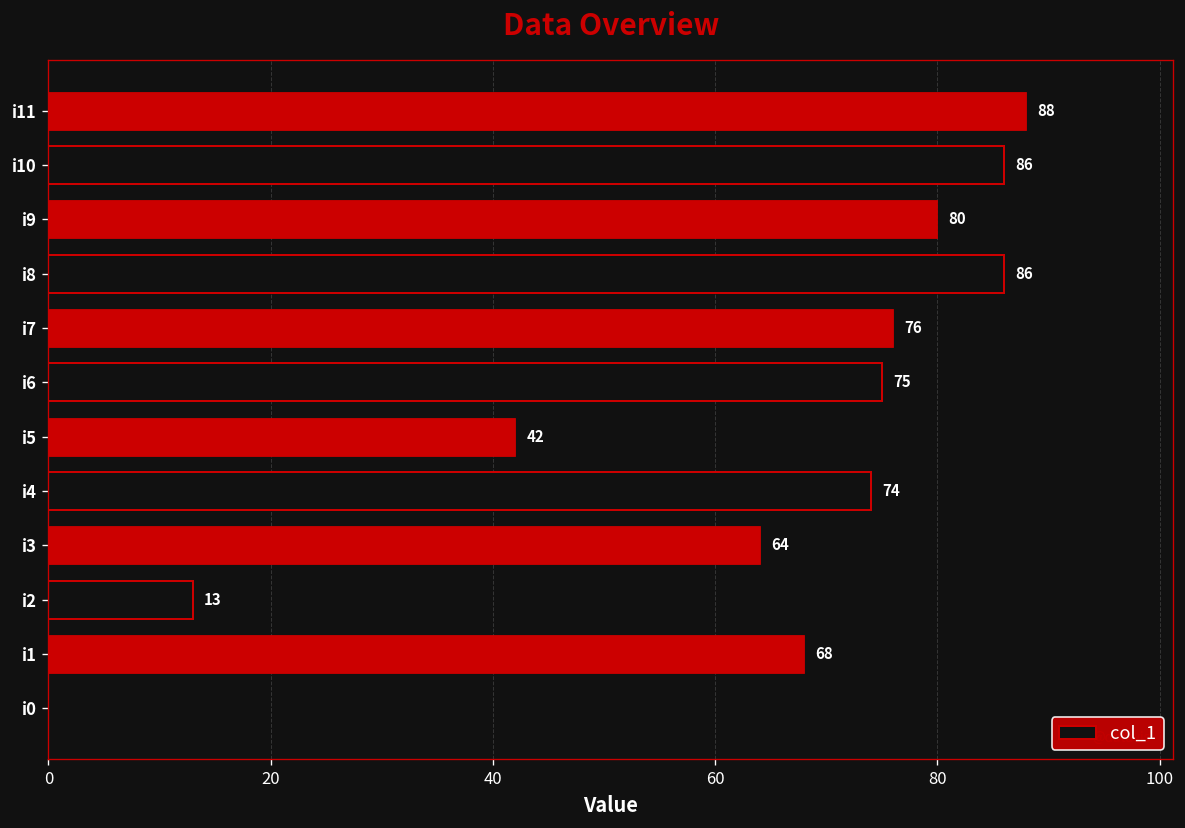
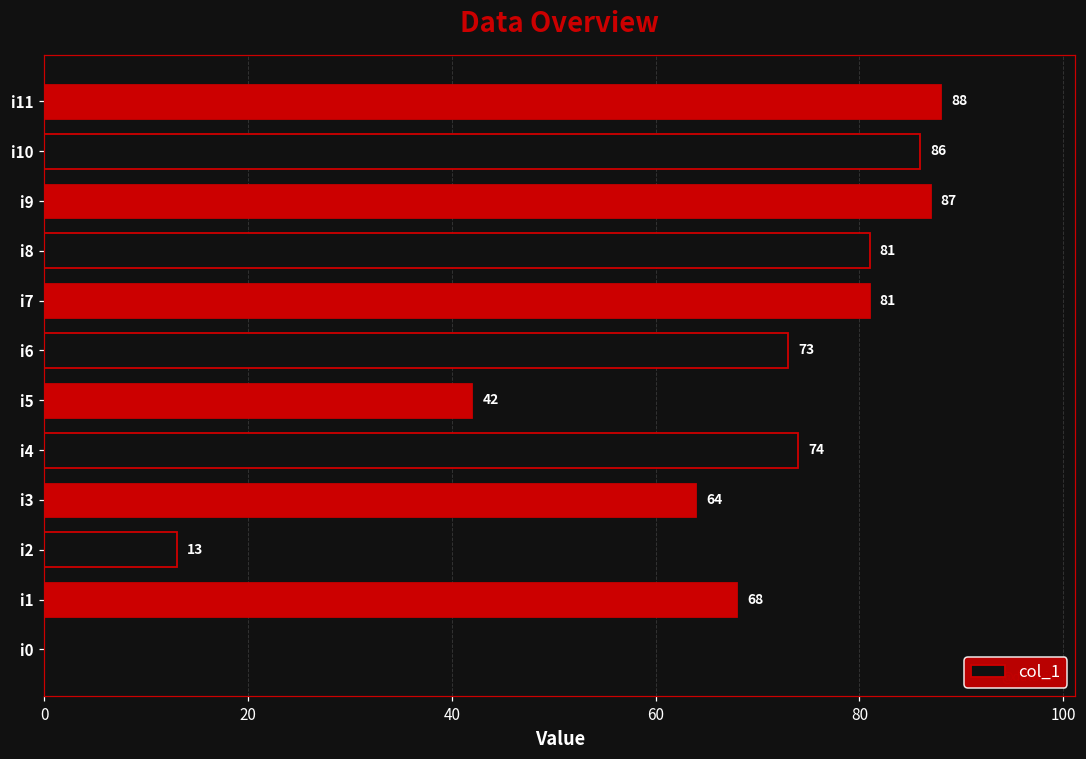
i9: 80 -> 87
i8: 86 -> 81
i7: 76 -> 81
i6: 75 -> 73
